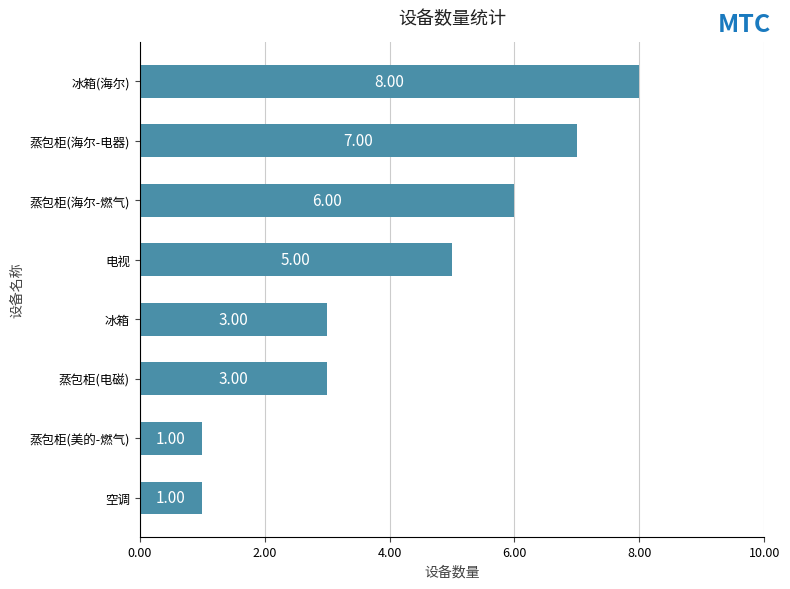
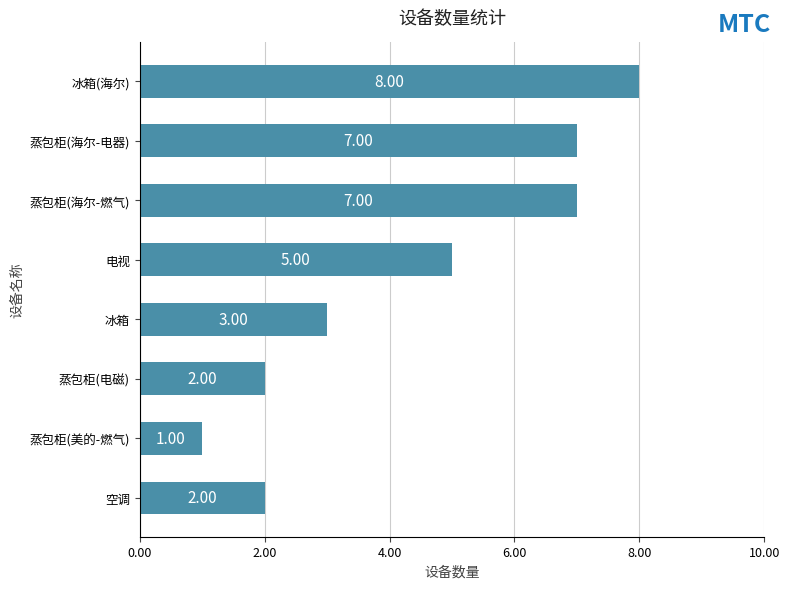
蒸包柜(海尔-燃气): 6.00 -> 7.00
蒸包柜(电磁): 3.00 -> 2.00
空调: 1.00 -> 2.00
